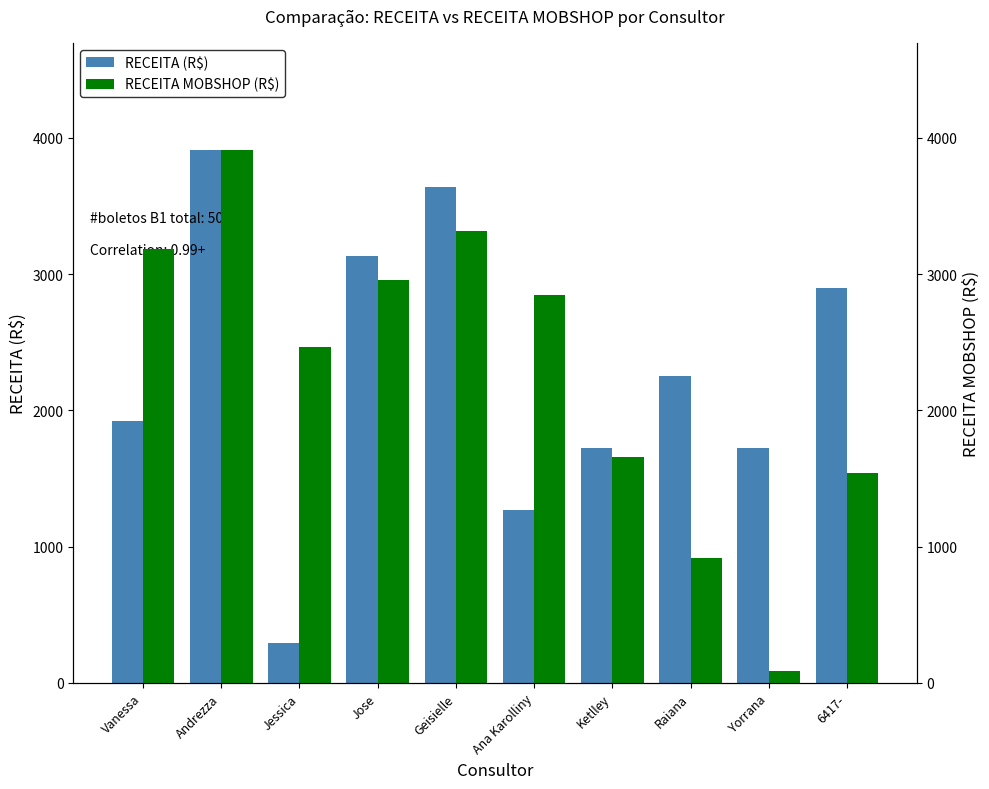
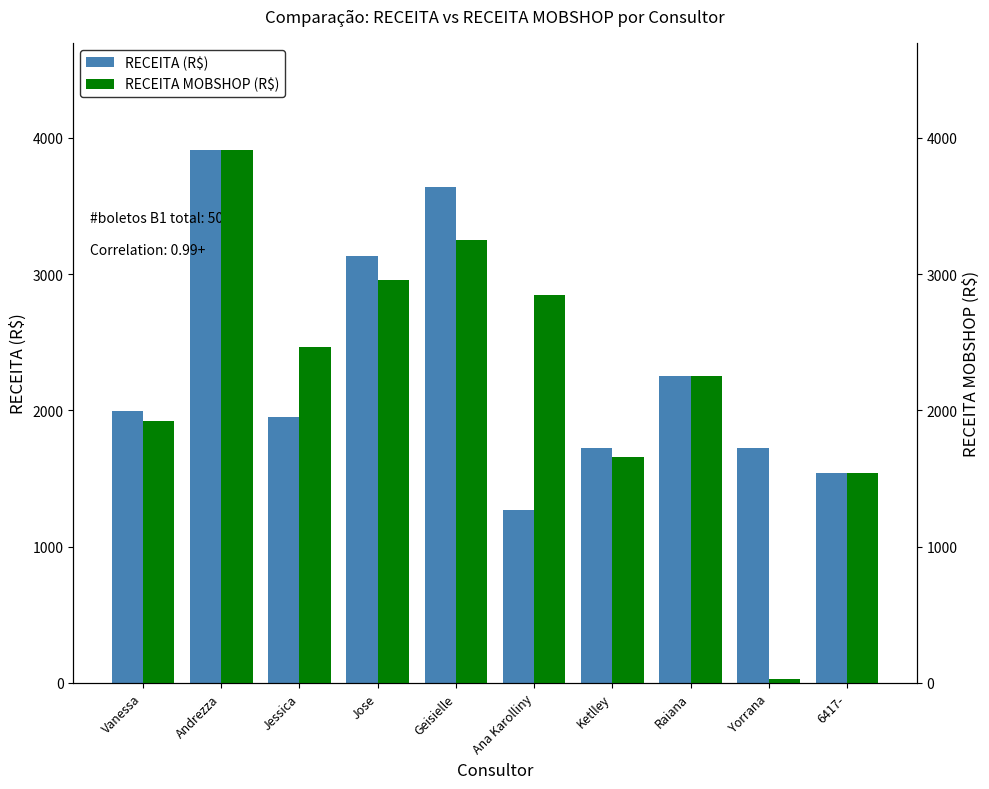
RECEITA (R$), Vanessa: 1920 -> 1990
RECEITA (R$), Jessica: 290 -> 1950
RECEITA (R$), 6417-: 2890 -> 1540
RECEITA MOBSHOP (R$), Vanessa: 3180 -> 1920
RECEITA MOBSHOP (R$), Geisielle: 3320 -> 3250
RECEITA MOBSHOP (R$), Raiana: 920 -> 2250
RECEITA MOBSHOP (R$), Yorrana: 90 -> 30
